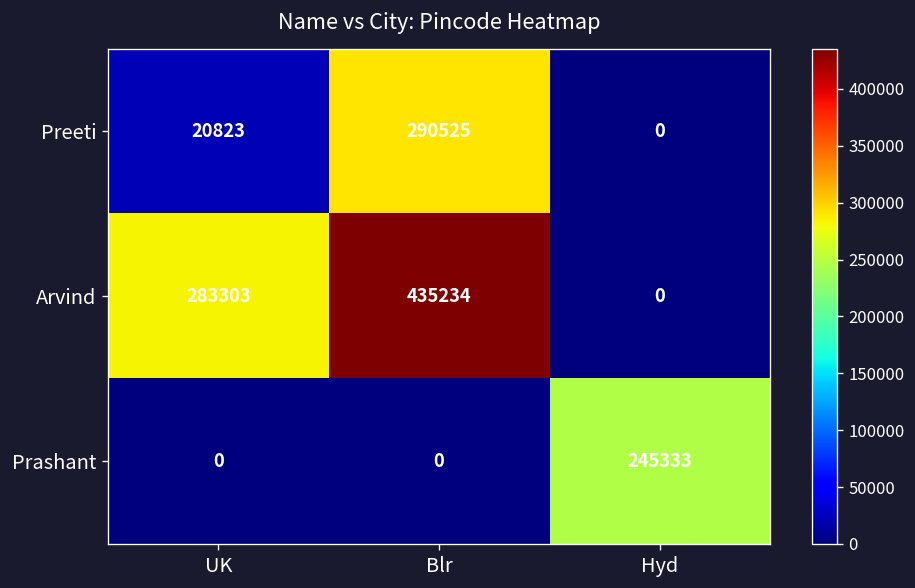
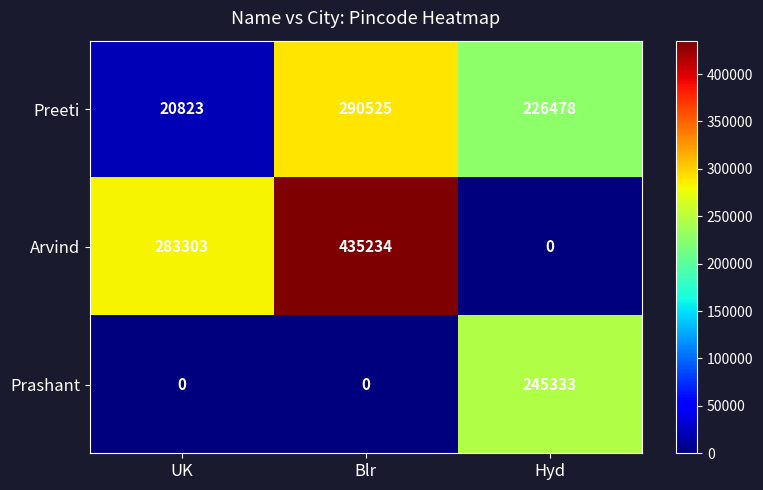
Preeti, Hyd: 0 -> 226478
